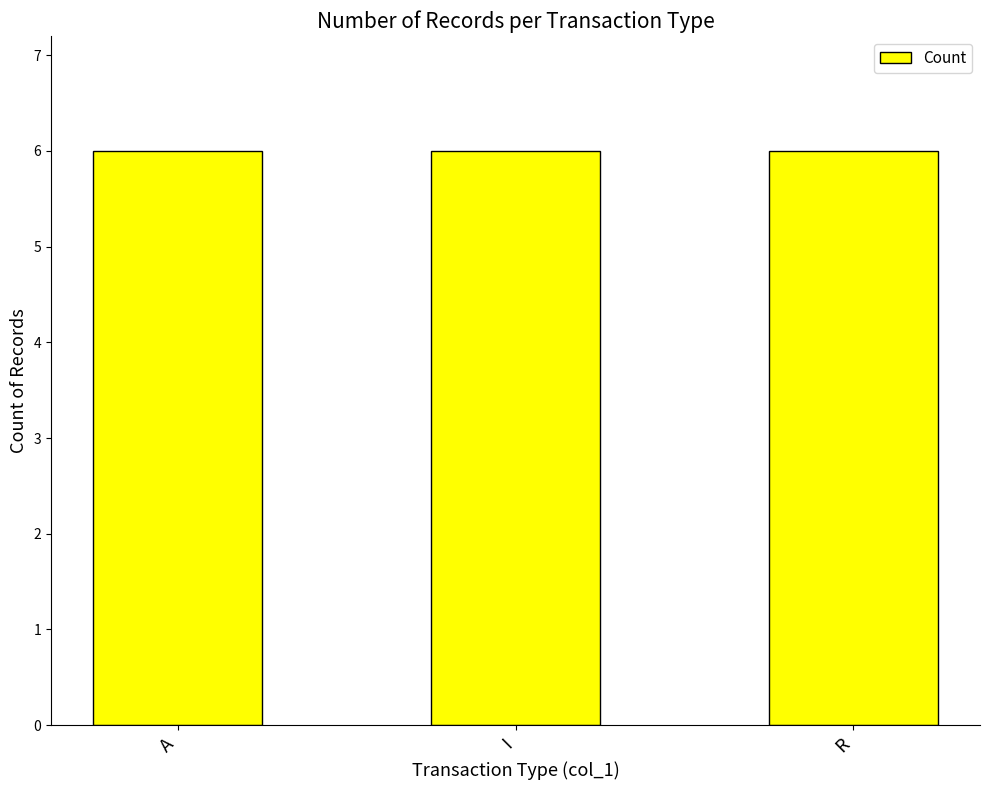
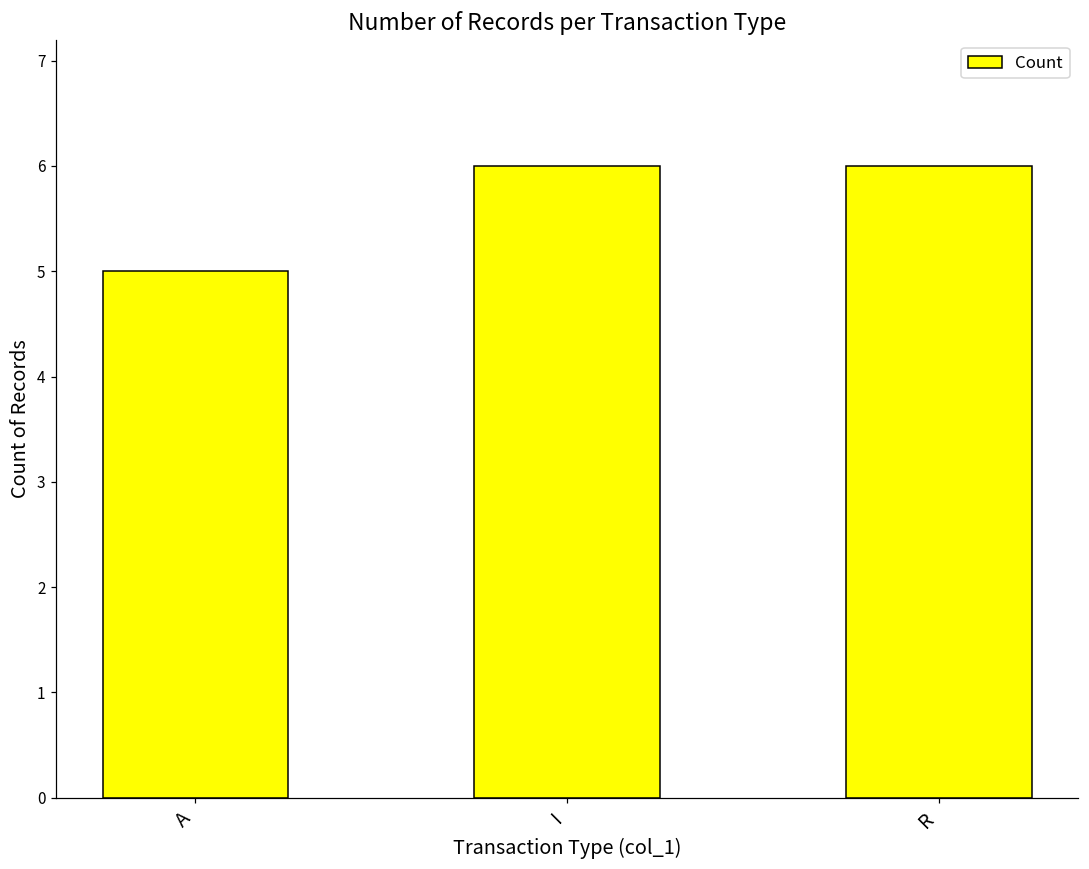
A: 6 -> 5
